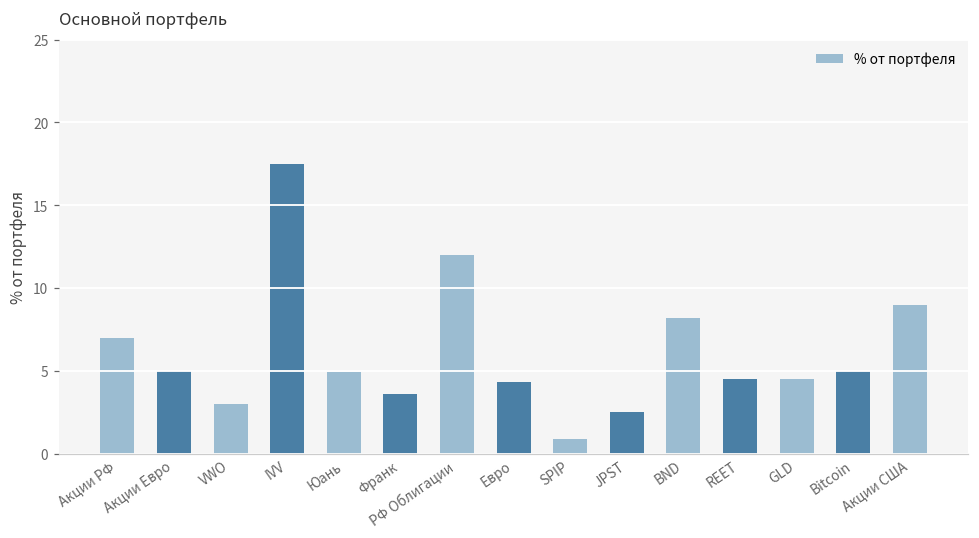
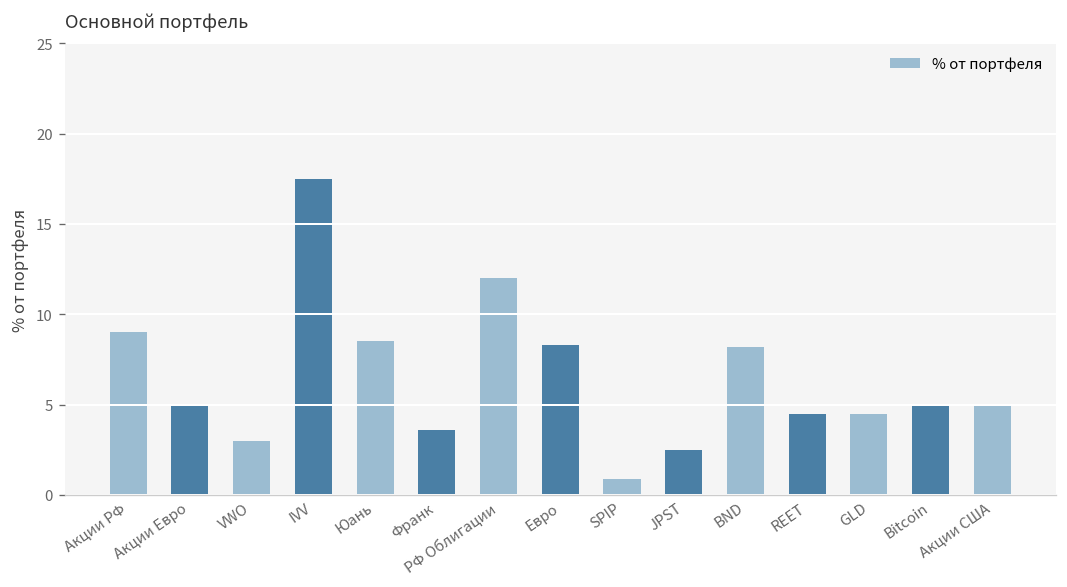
Акции РФ: 7 -> 9
Юань: 4.9 -> 8.5
Евро: 4.3 -> 8.3
Акции США: 9 -> 5
